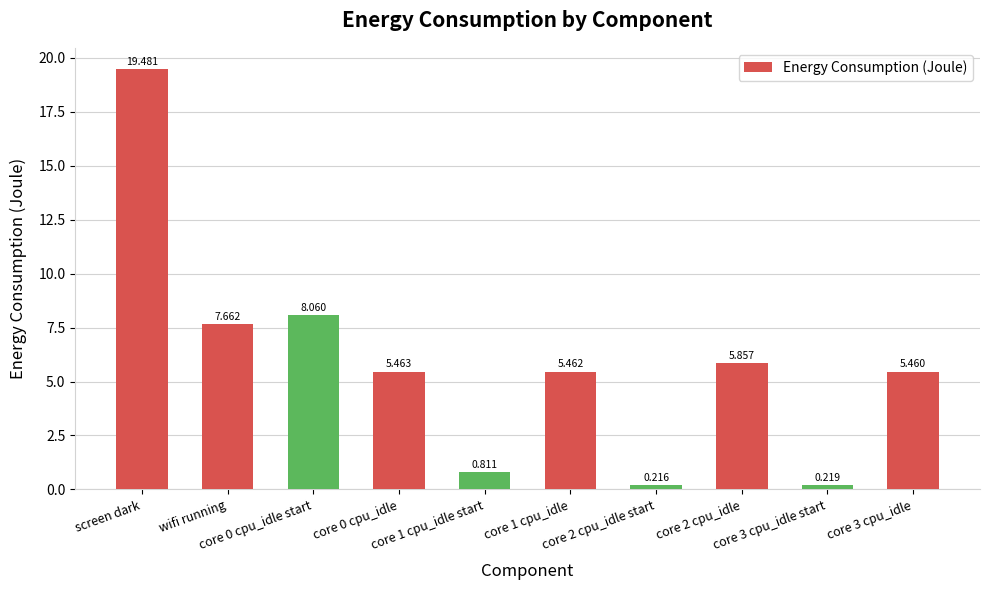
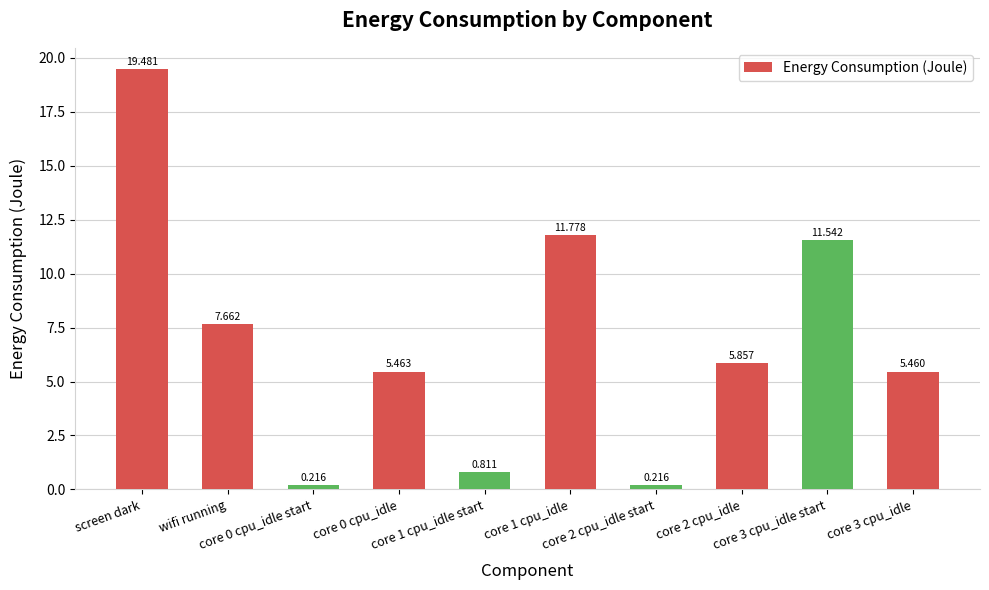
core 0 cpu_idle start: 8.060 -> 0.216
core 1 cpu_idle: 5.462 -> 11.778
core 3 cpu_idle start: 0.219 -> 11.542
